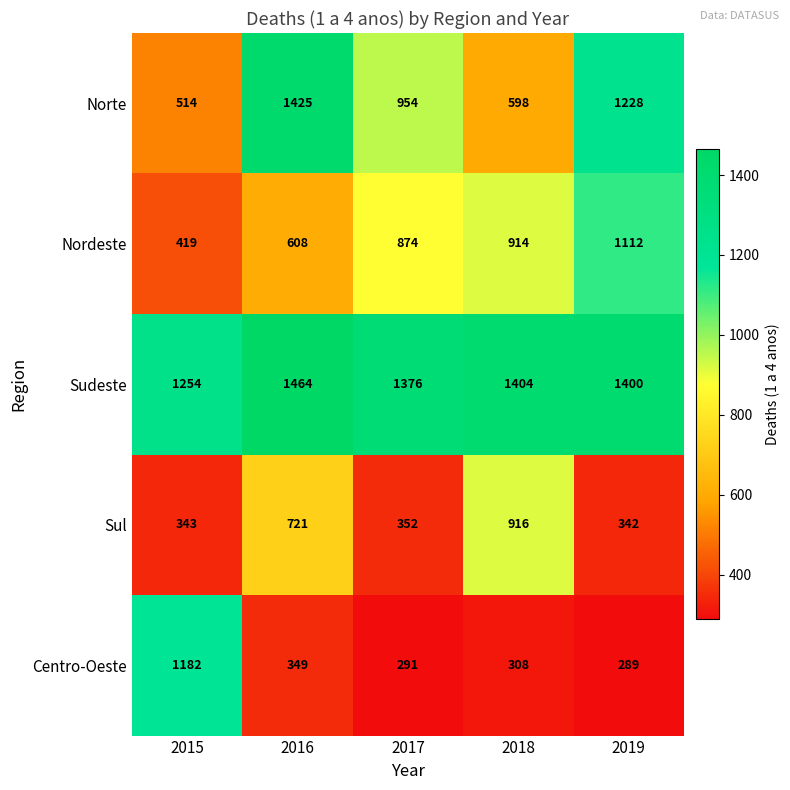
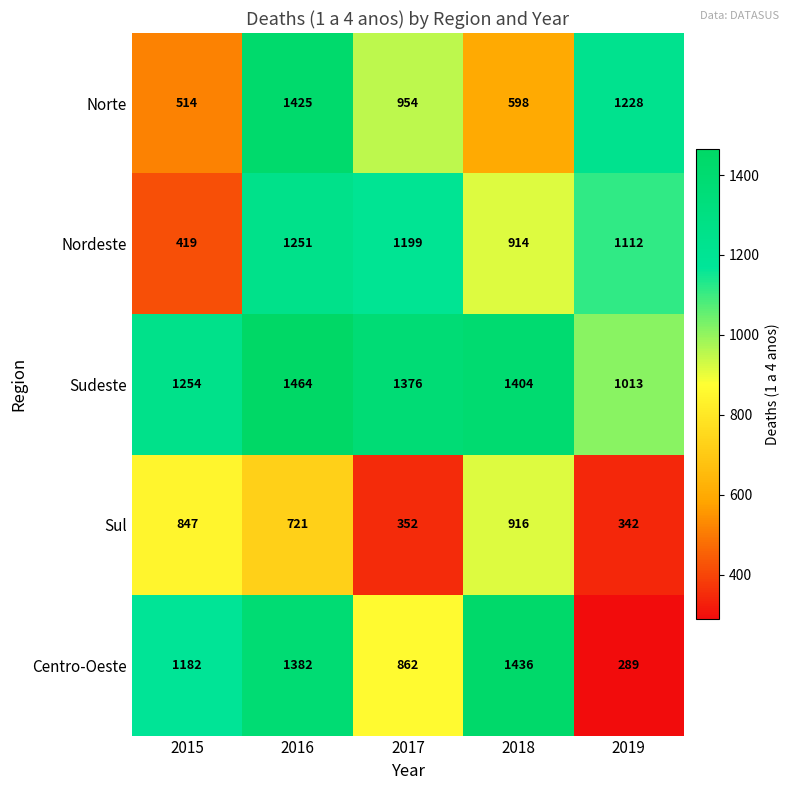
Nordeste, 2016: 608 -> 1251
Nordeste, 2017: 874 -> 1199
Sudeste, 2019: 1400 -> 1013
Sul, 2015: 343 -> 847
Centro-Oeste, 2016: 349 -> 1382
Centro-Oeste, 2017: 291 -> 862
Centro-Oeste, 2018: 308 -> 1436
